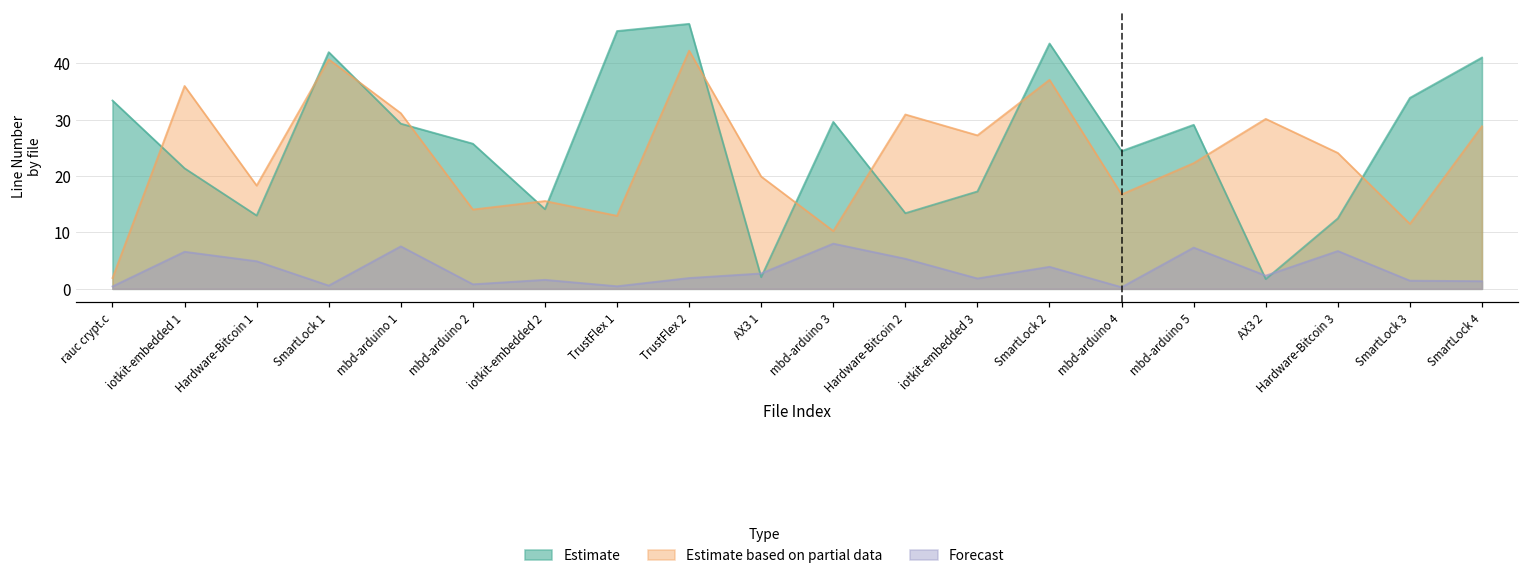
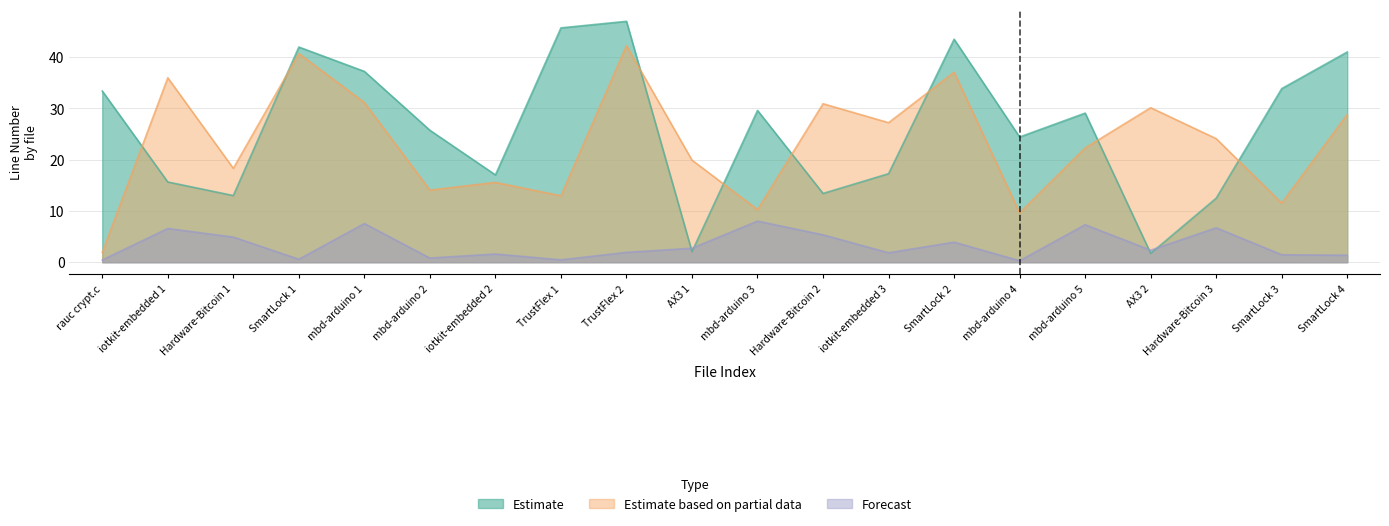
Estimate, iotkit-embedded 1: 21 -> 16
Estimate, mbd-arduino 1: 29 -> 37
Estimate, iotkit-embedded 2: 14 -> 17
Estimate based on partial data, mbd-arduino 4: 17 -> 10
